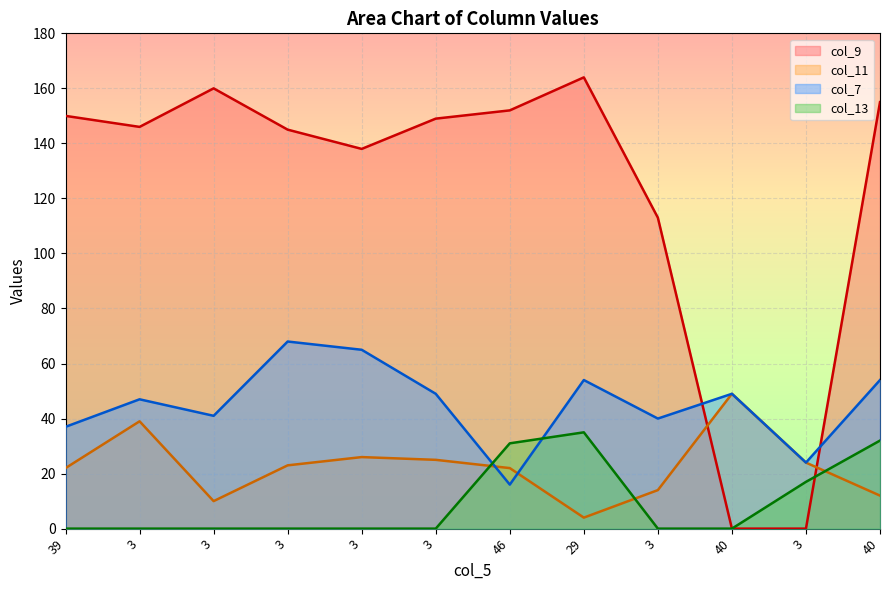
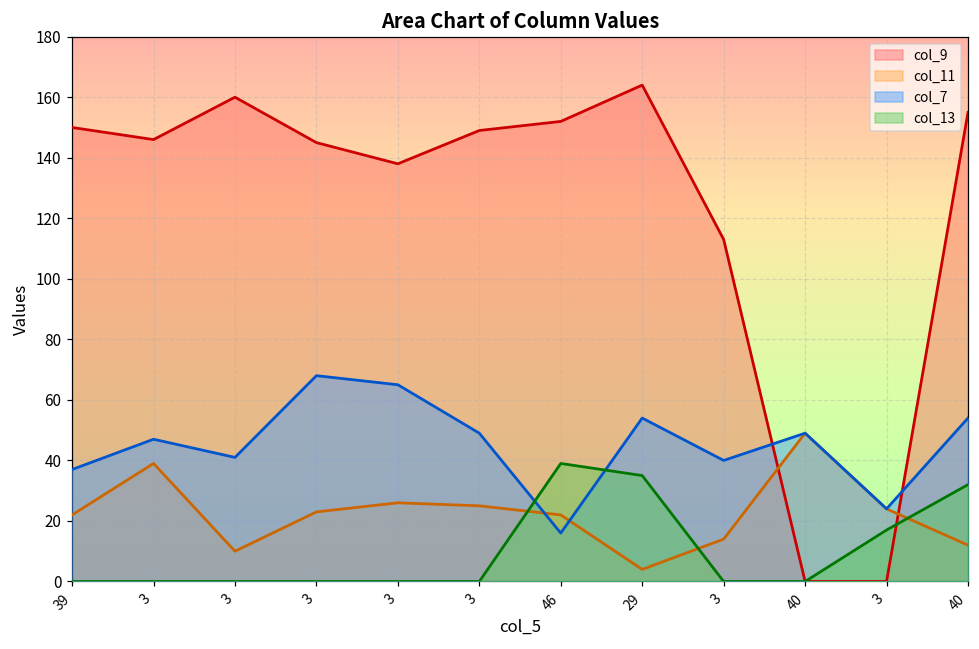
col_13, 46: 31 -> 39
